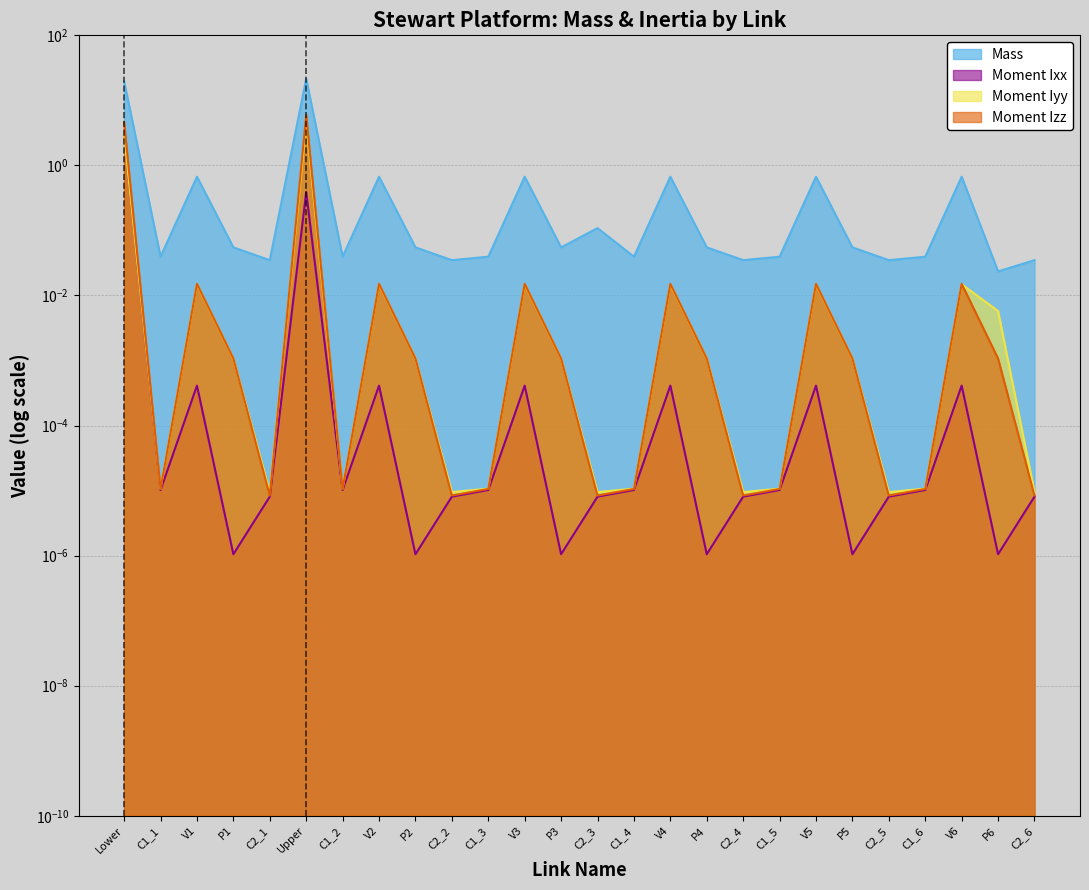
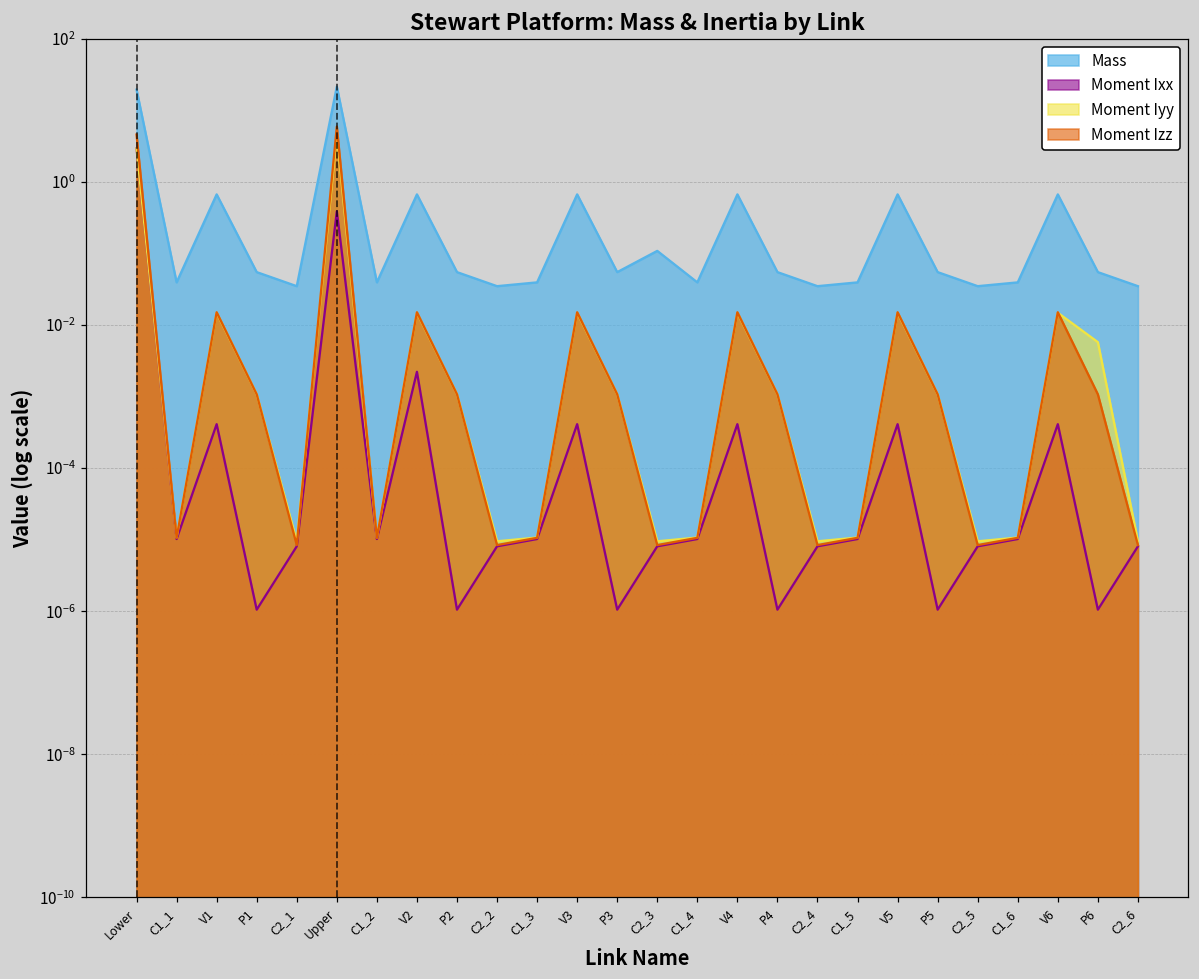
Moment Ixx, V2: 0.0004 -> 0.0022
Mass, P6: 0.023 -> 0.05
